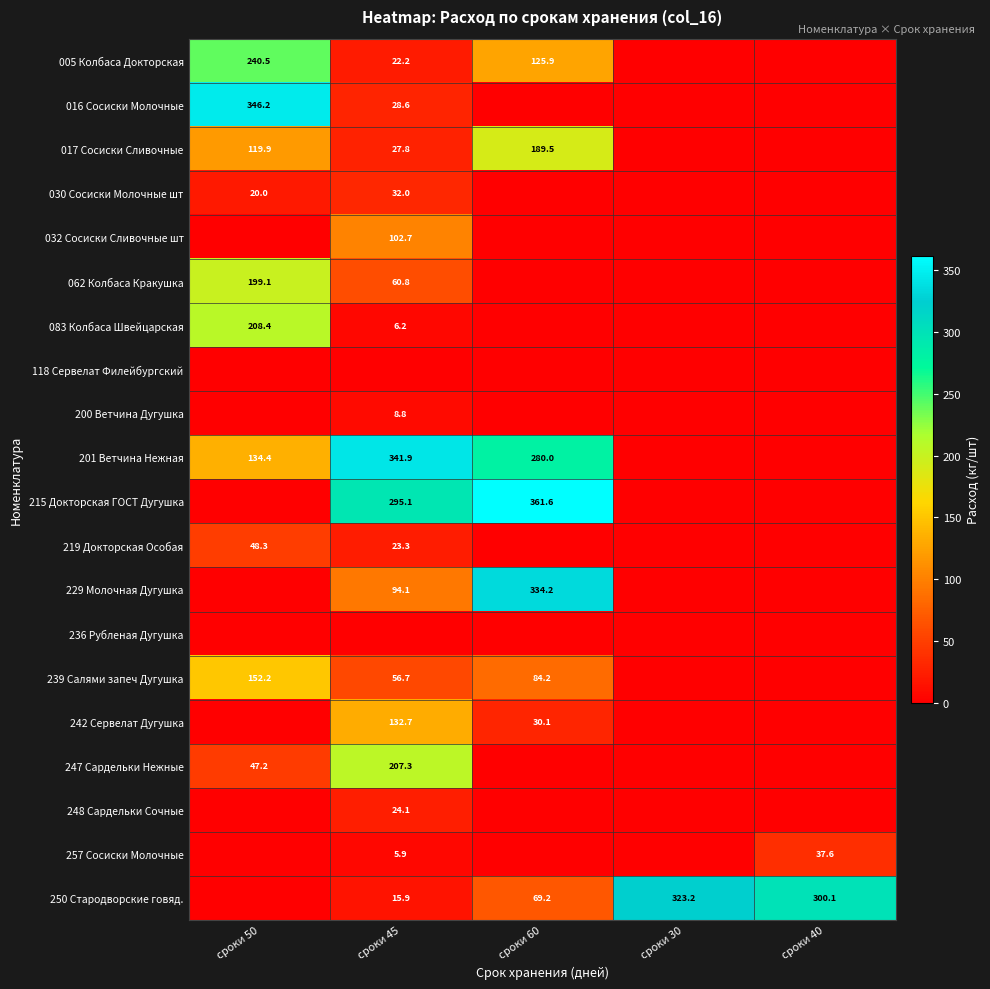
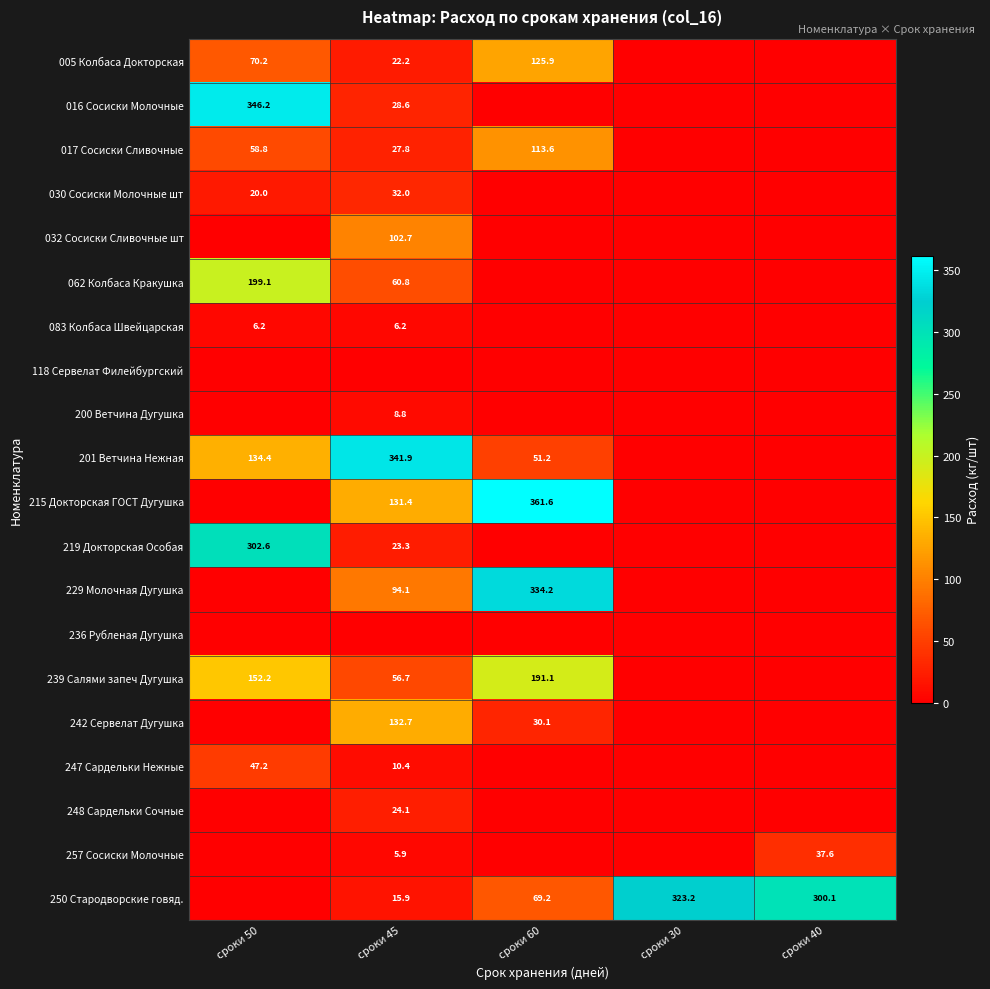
005 Колбаса Докторская, сроки 50: 240.5 -> 70.2
017 Сосиски Сливочные, сроки 50: 119.9 -> 58.8
017 Сосиски Сливочные, сроки 60: 189.5 -> 113.6
083 Колбаса Швейцарская, сроки 50: 208.4 -> 6.2
201 Ветчина Нежная, сроки 60: 280.0 -> 51.2
215 Докторская ГОСТ Дугушка, сроки 45: 295.1 -> 131.4
219 Докторская Особая, сроки 50: 48.3 -> 302.6
239 Салями запеч Дугушка, сроки 60: 84.2 -> 191.1
247 Сардельки Нежные, сроки 45: 207.3 -> 10.4
